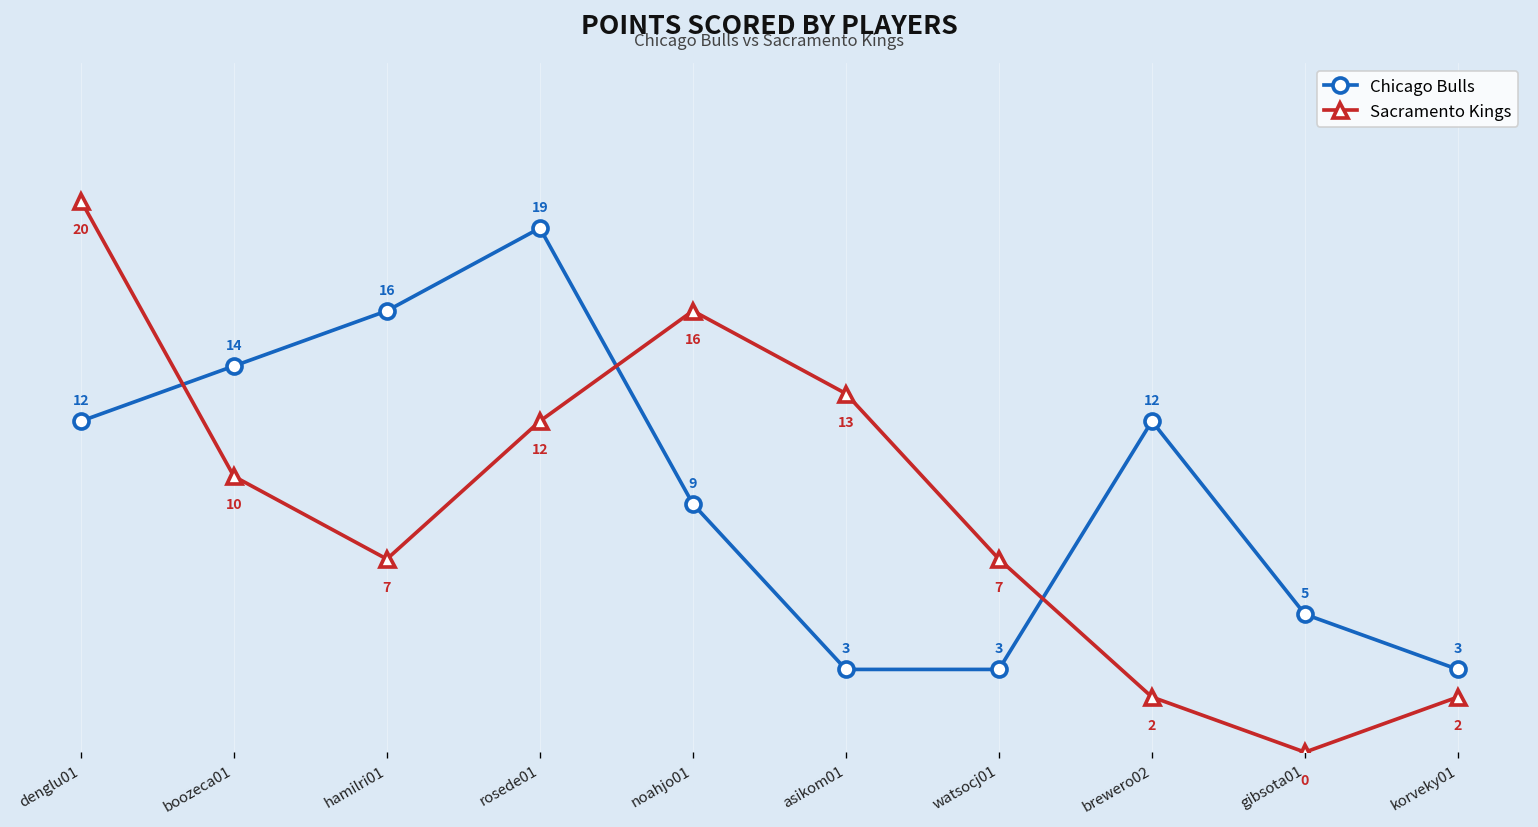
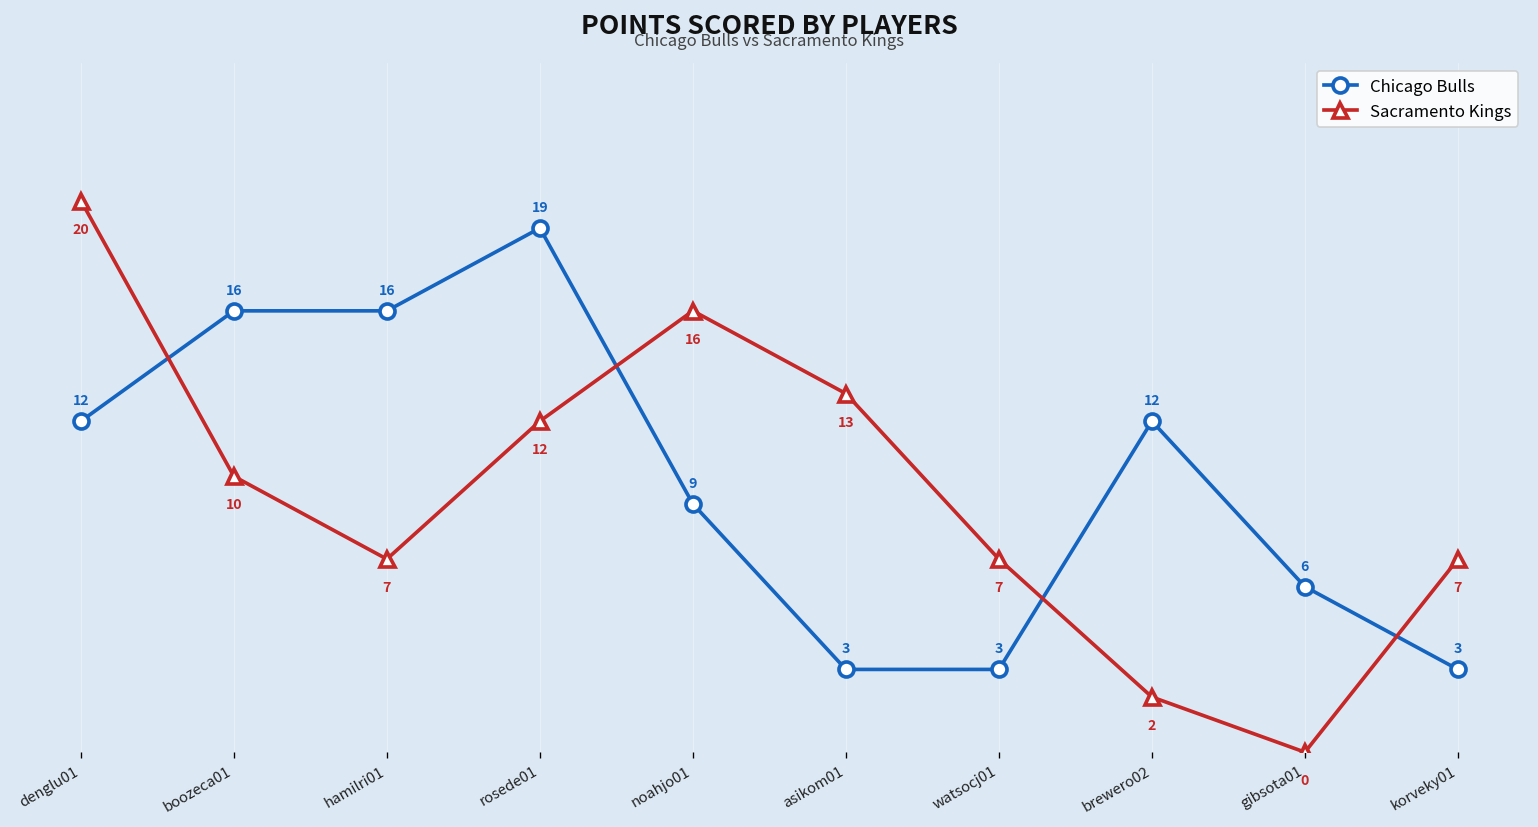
Chicago Bulls, boozeca01: 14 -> 16
Chicago Bulls, gibsota01: 5 -> 6
Sacramento Kings, korveky01: 2 -> 7
